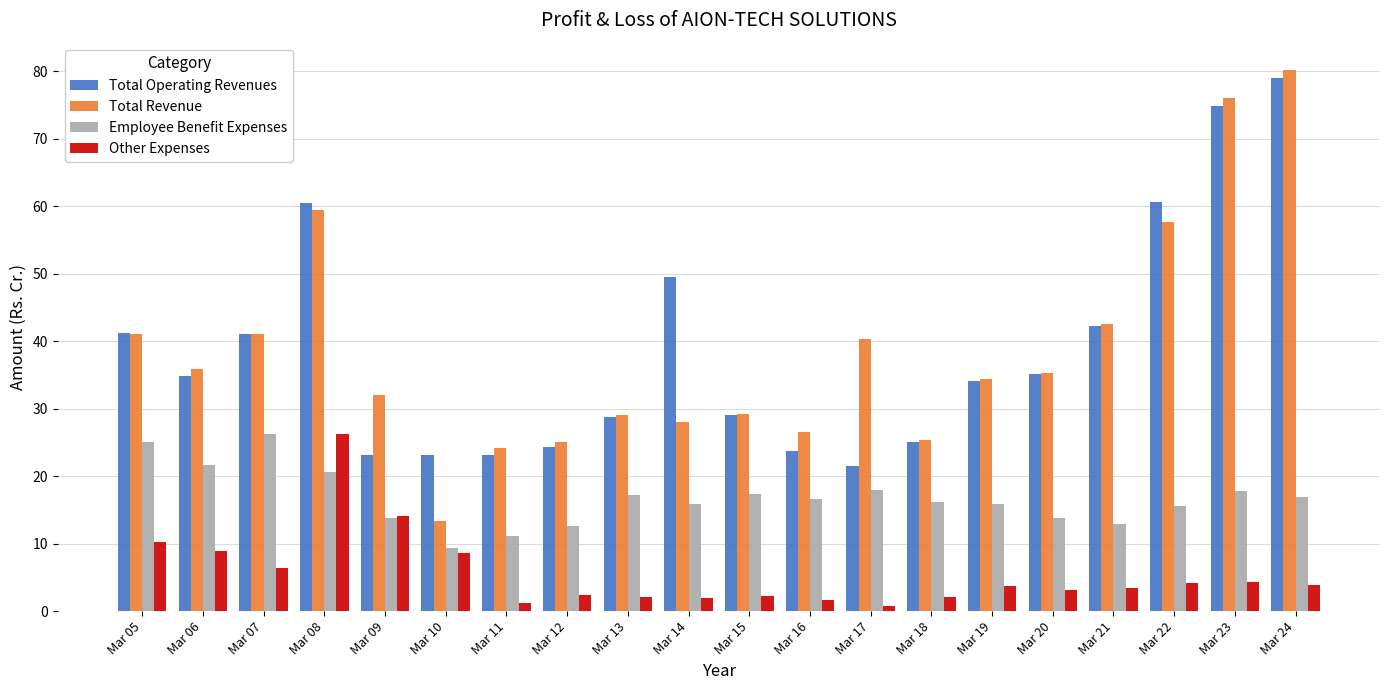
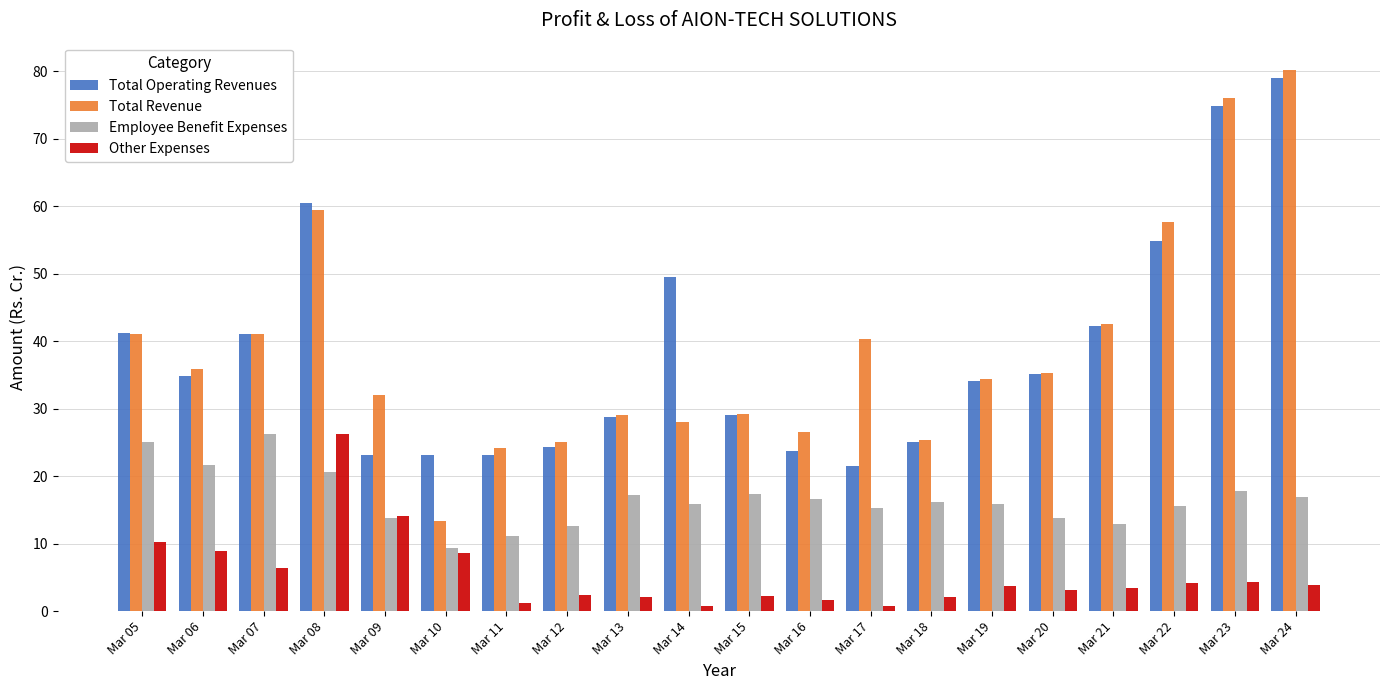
Other Expenses, Mar 14: 2 -> 1
Employee Benefit Expenses, Mar 17: 18 -> 15
Total Operating Revenues, Mar 22: 61 -> 55
